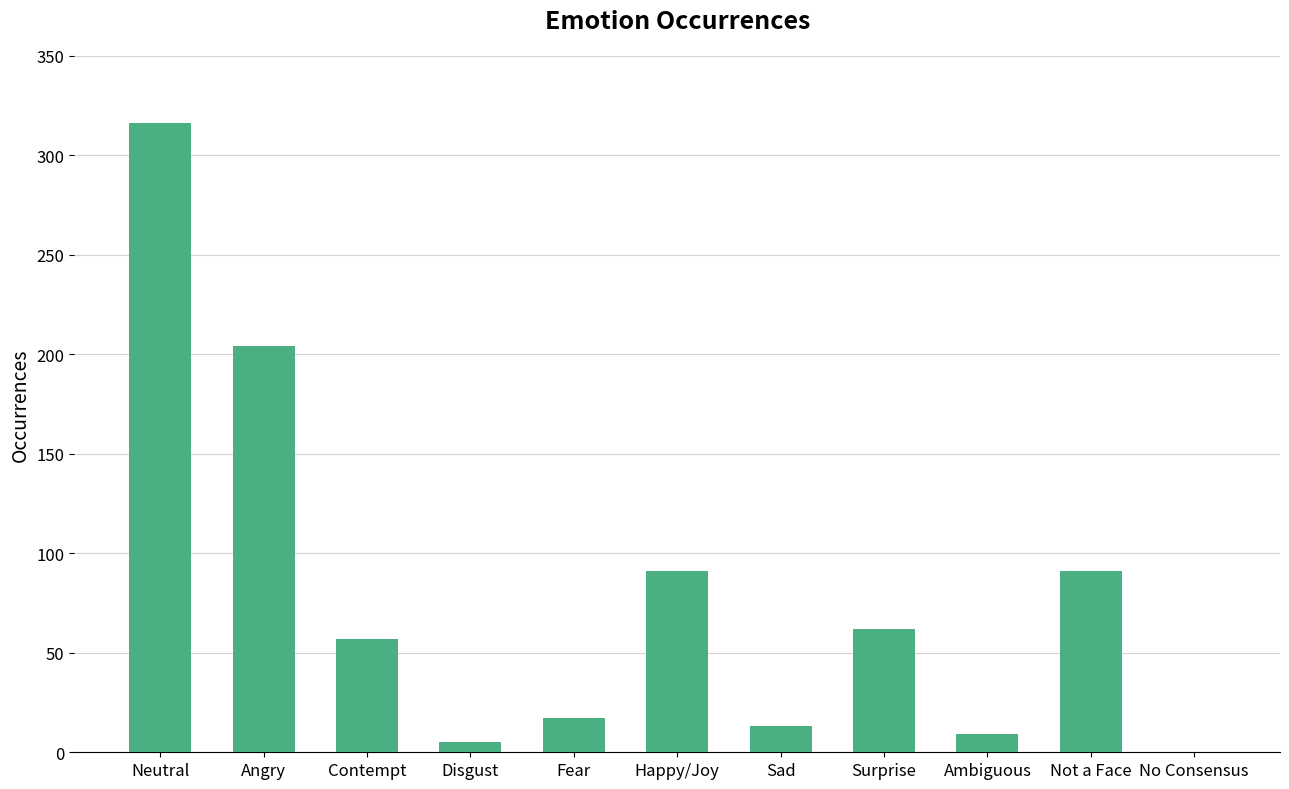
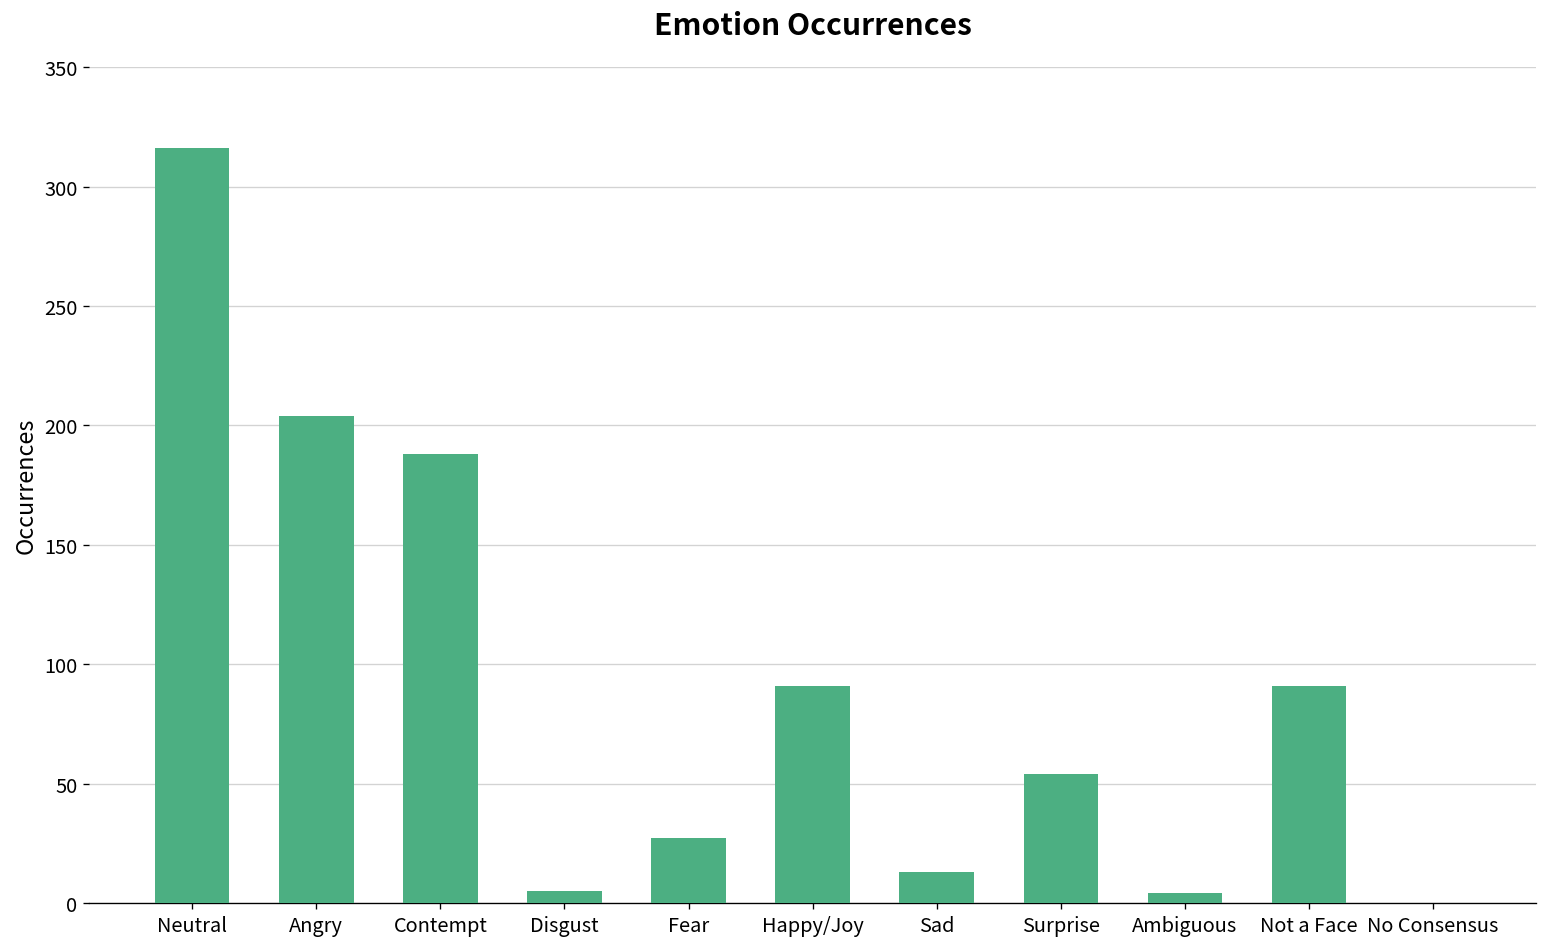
Contempt: 57 -> 188
Fear: 17 -> 27
Surprise: 62 -> 54
Ambiguous: 9 -> 4
